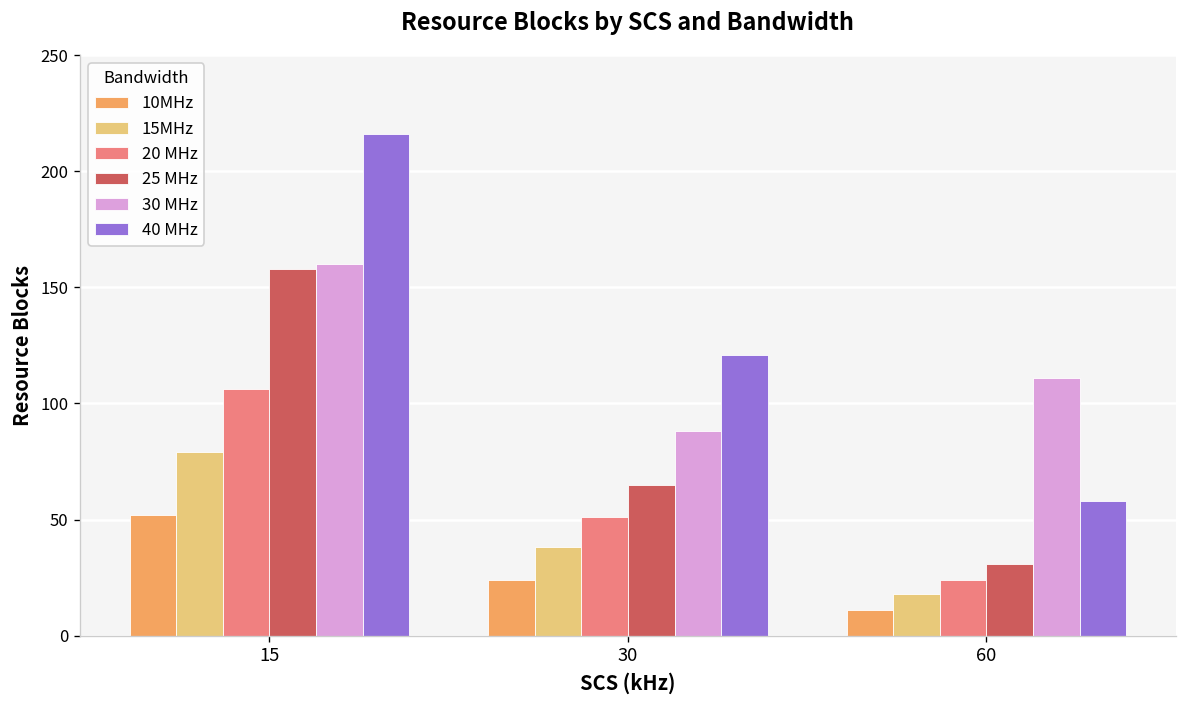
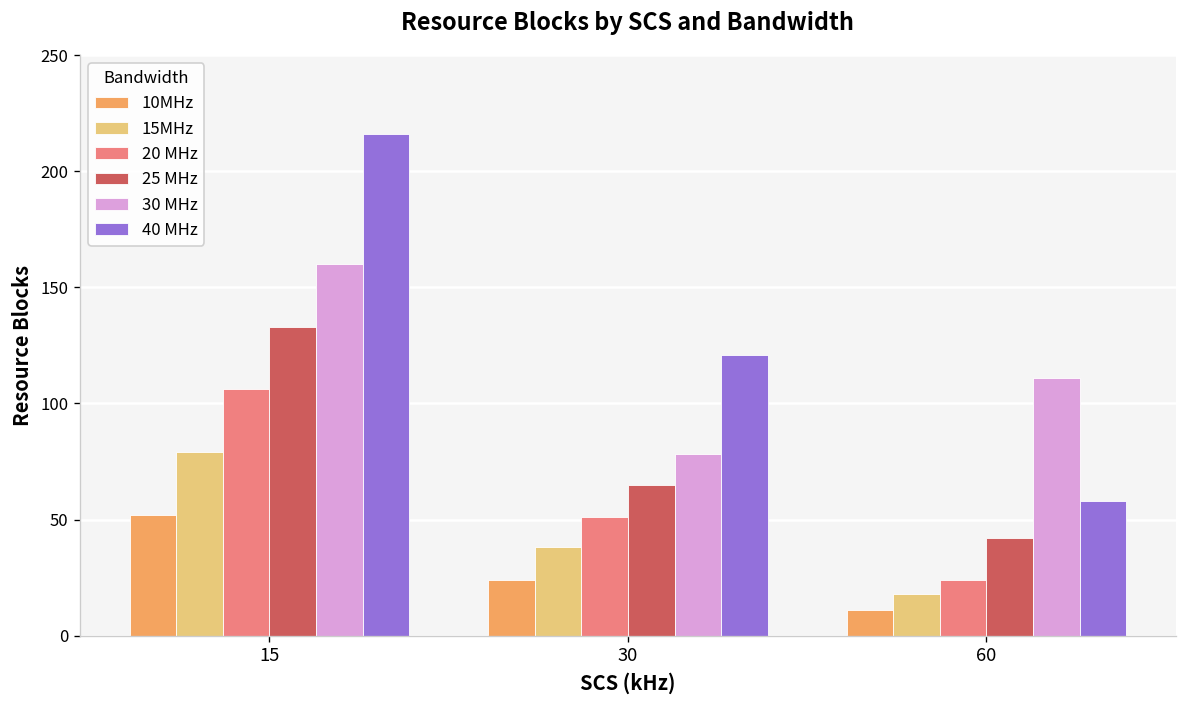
25 MHz, 15: 158 -> 133
30 MHz, 30: 88 -> 78
25 MHz, 60: 31 -> 42
